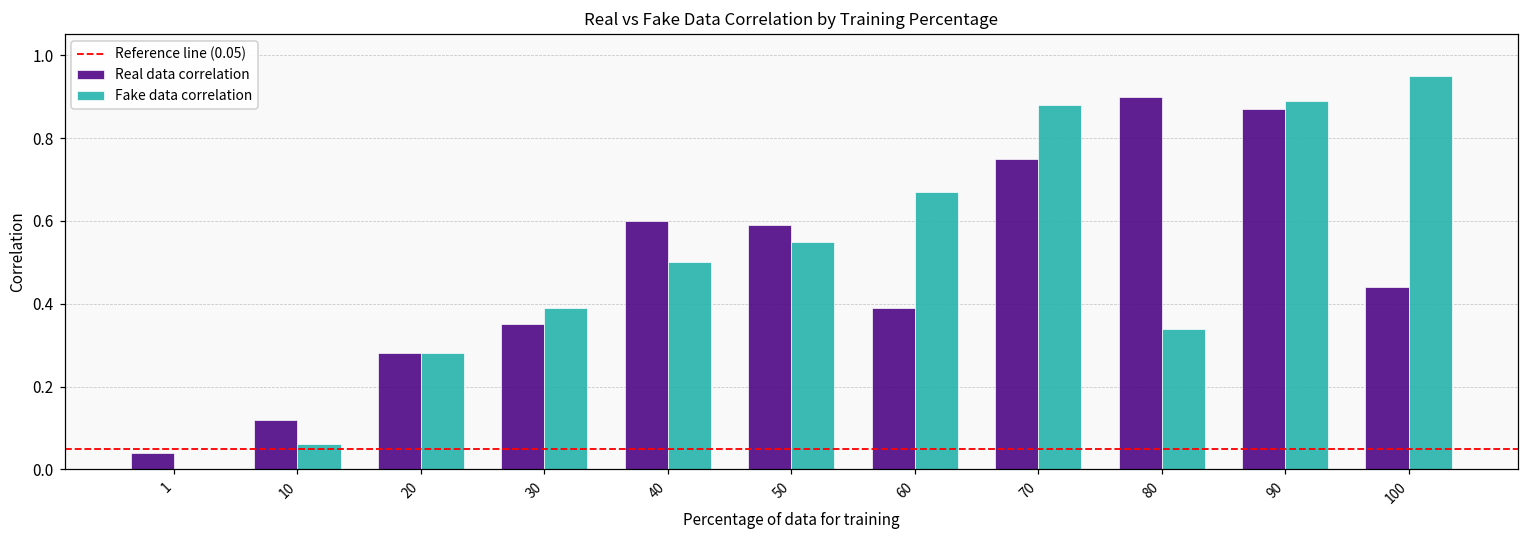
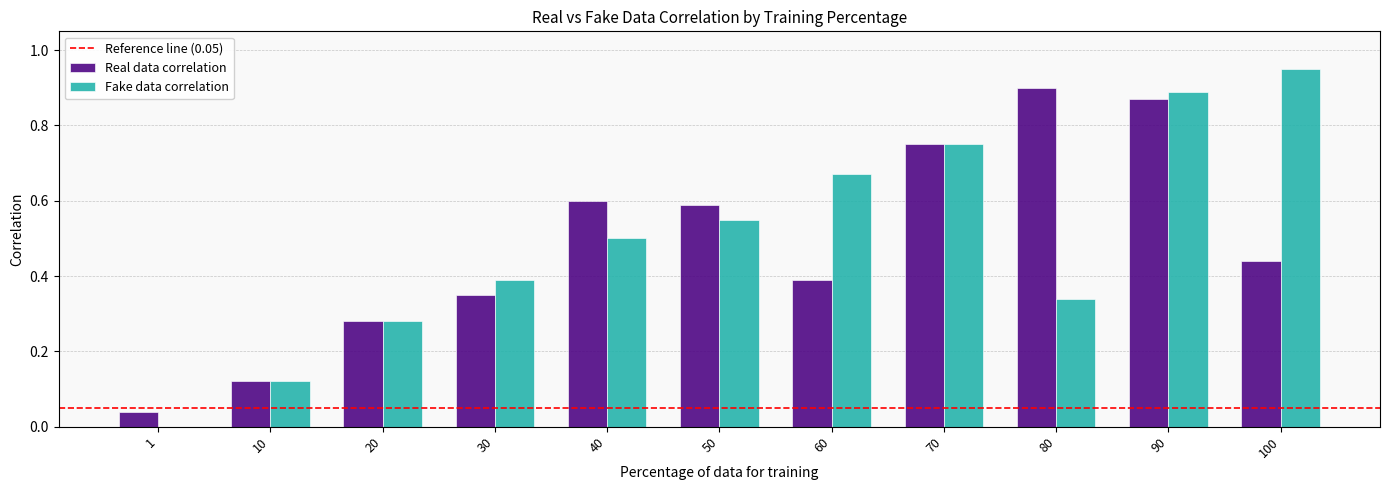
Fake data correlation, 10: 0.06 -> 0.12
Fake data correlation, 70: 0.88 -> 0.75
